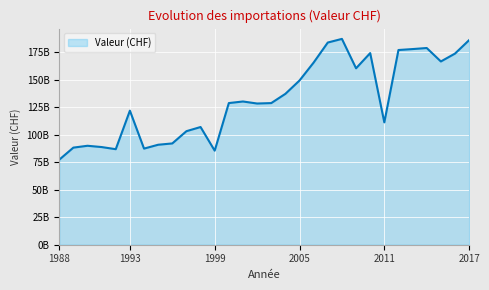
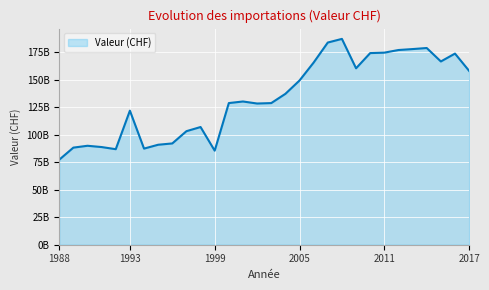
2011: 111000000000 -> 174000000000
2017: 186000000000 -> 158000000000
